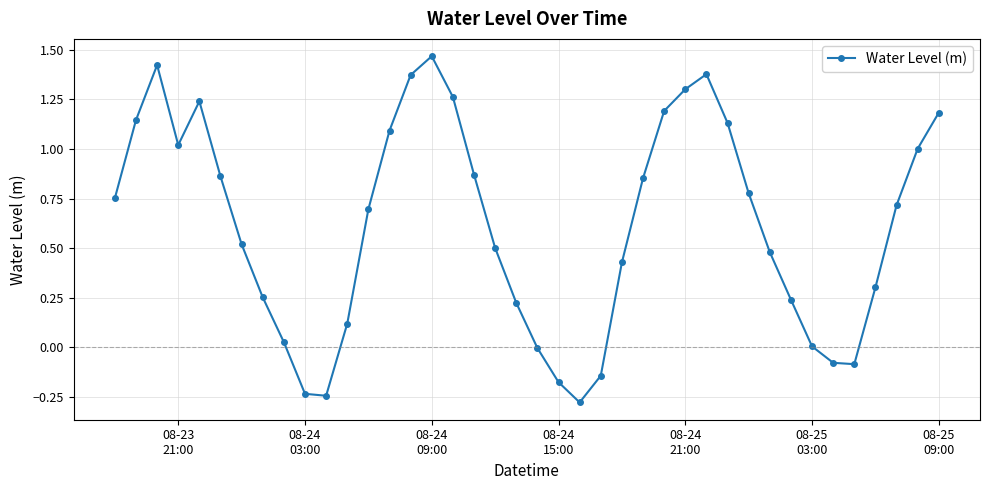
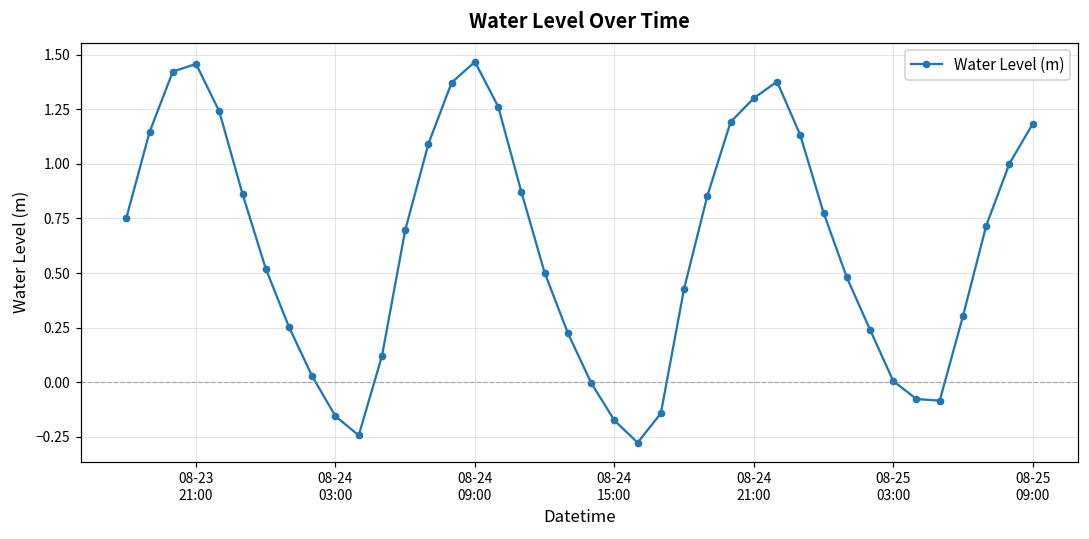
08-23 21:00: 1.02 -> 1.46
08-24 03:00: -0.23 -> -0.16
